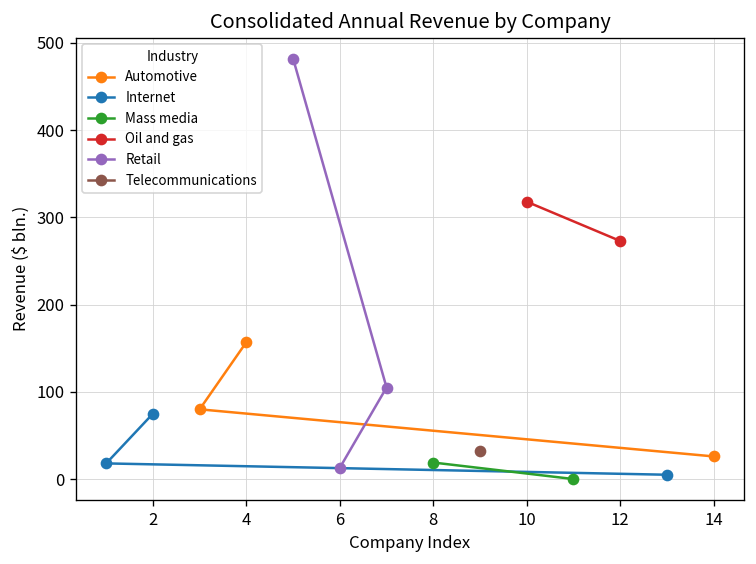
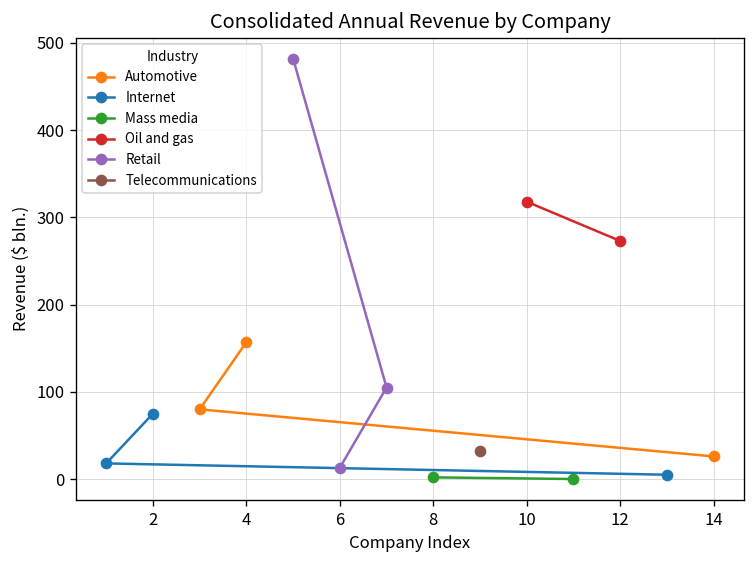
Mass media, 8: 20 -> 0
